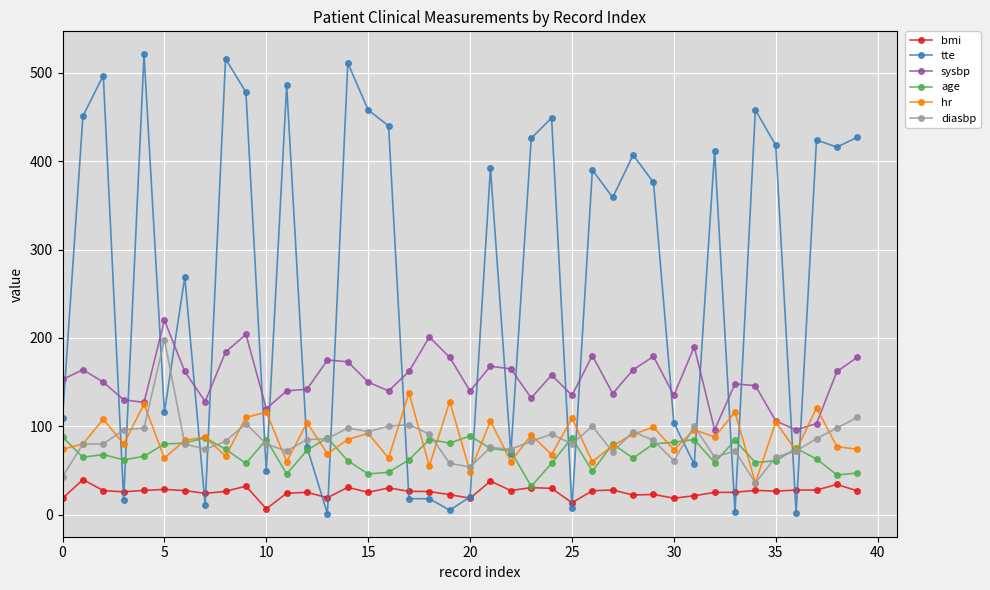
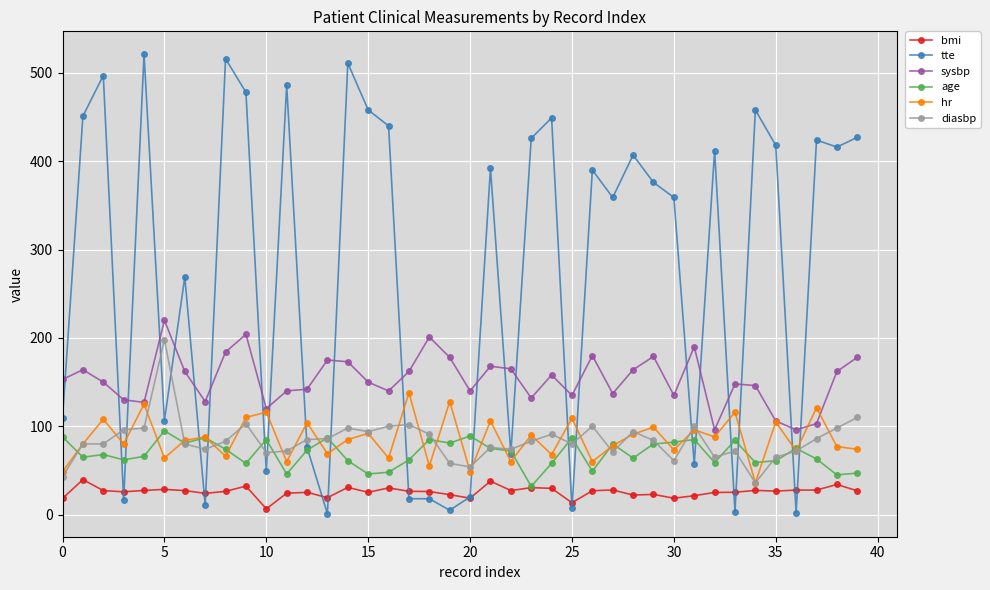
hr, 0: 70 -> 50
tte, 5: 120 -> 110
age, 5: 80 -> 90
diasbp, 10: 80 -> 70
tte, 30: 100 -> 360
